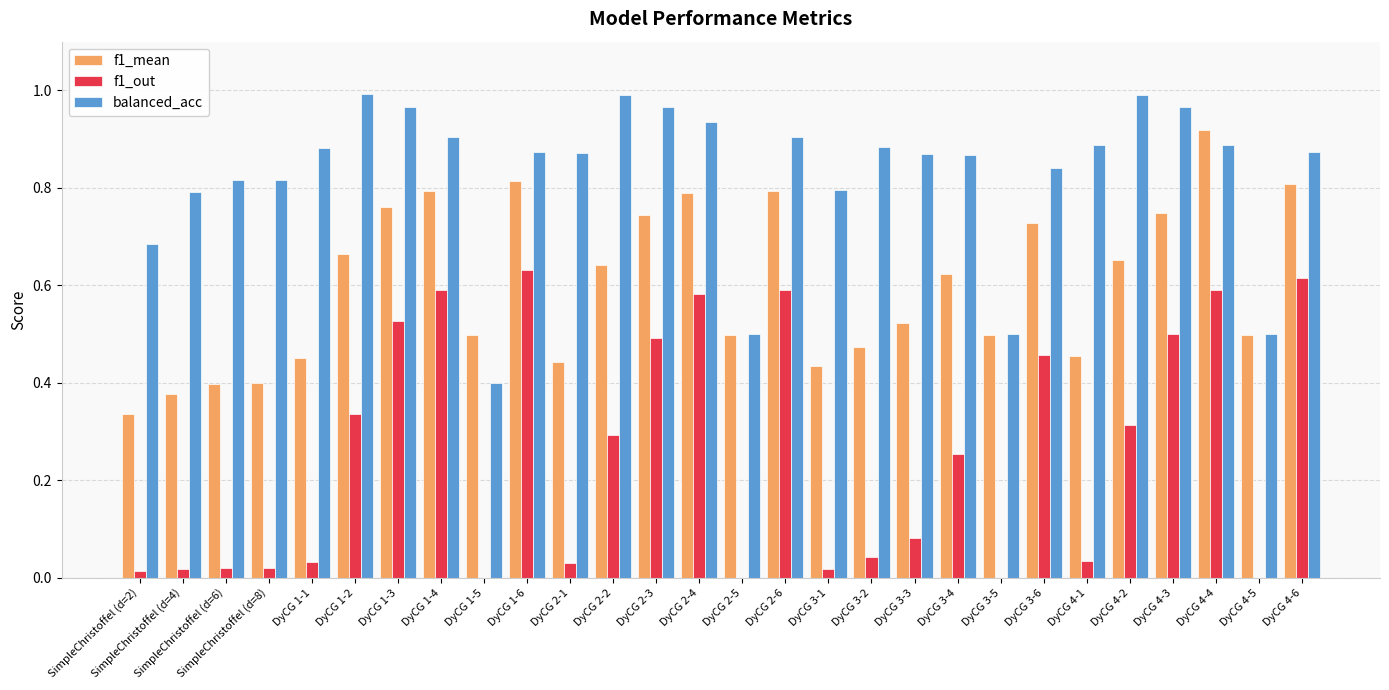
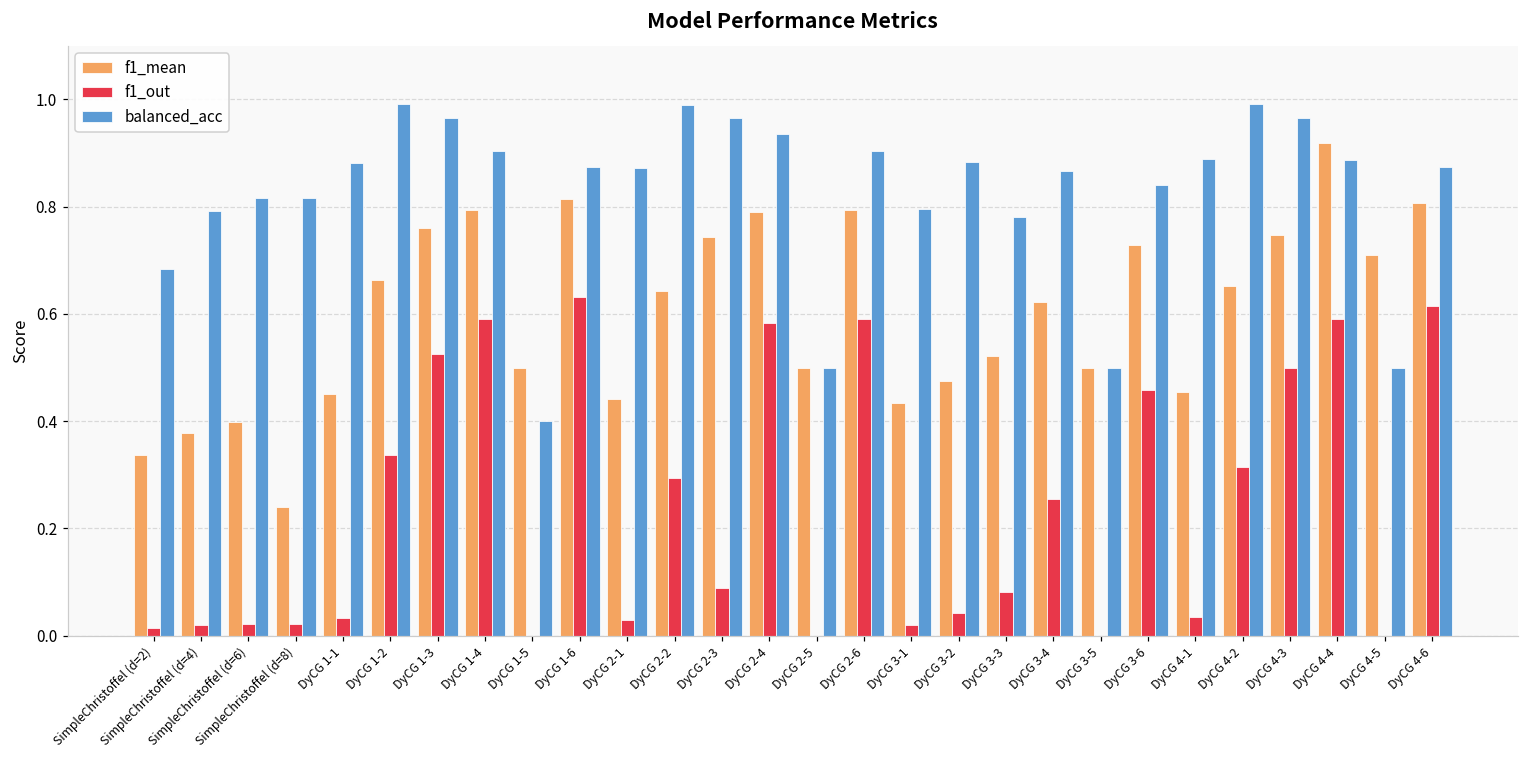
f1_mean, SimpleChristoffel (d=8): 0.40 -> 0.24
f1_out, DyCG 2-3: 0.49 -> 0.09
balanced_acc, DyCG 3-3: 0.87 -> 0.78
f1_mean, DyCG 4-5: 0.50 -> 0.71
